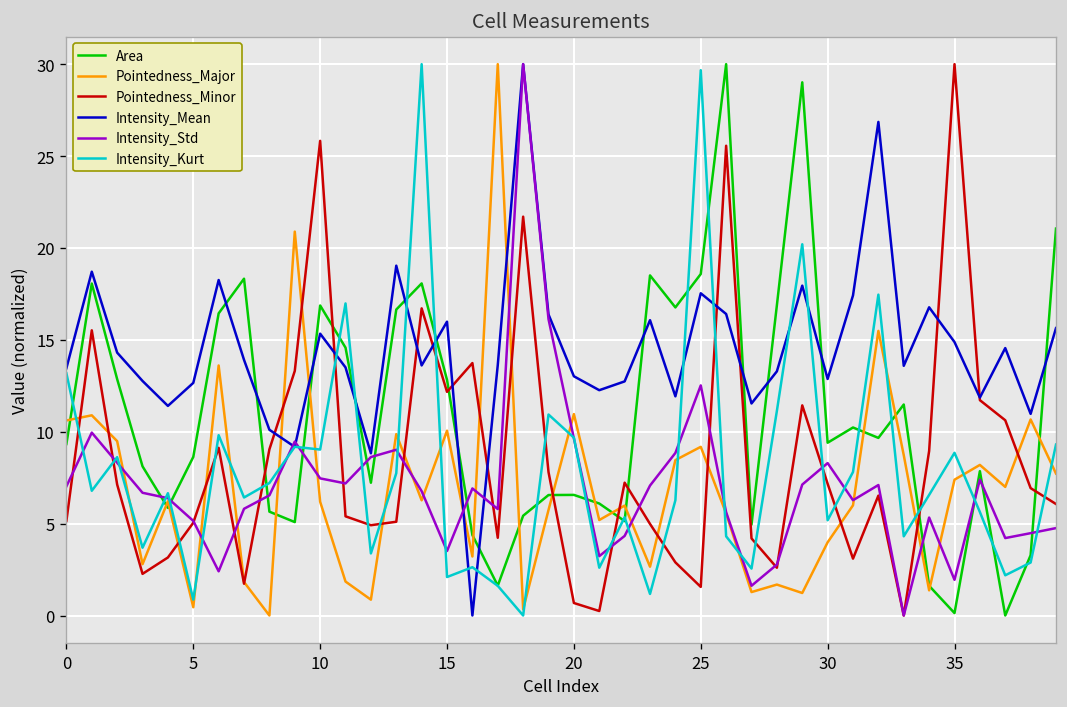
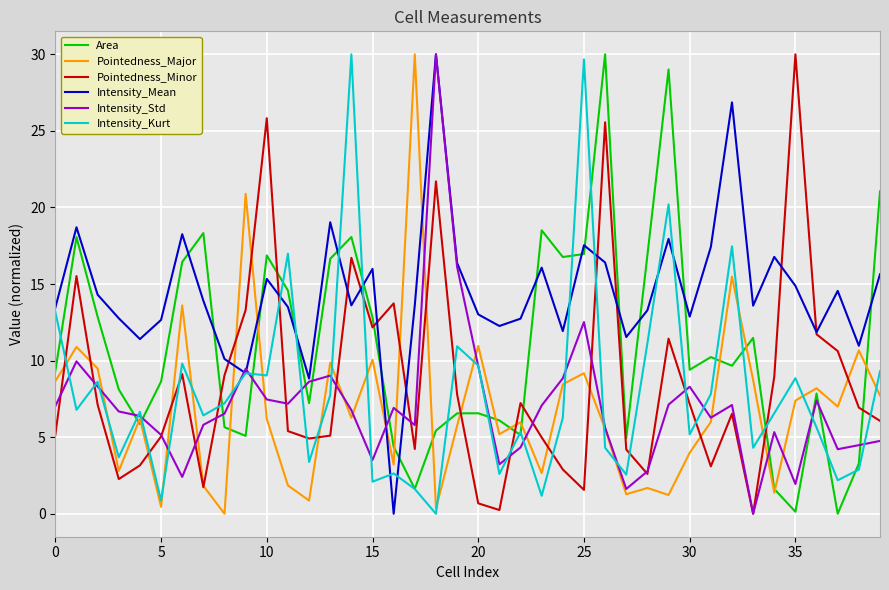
Pointedness_Major, 0: 10.6 -> 8.7
Area, 25: 18.6 -> 17.0
